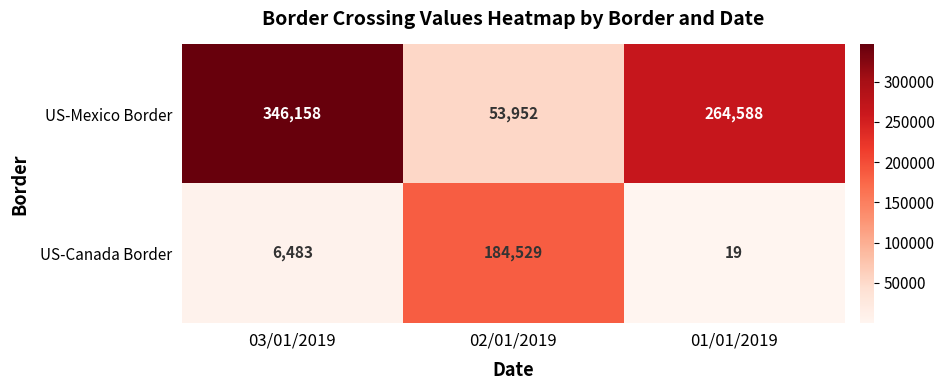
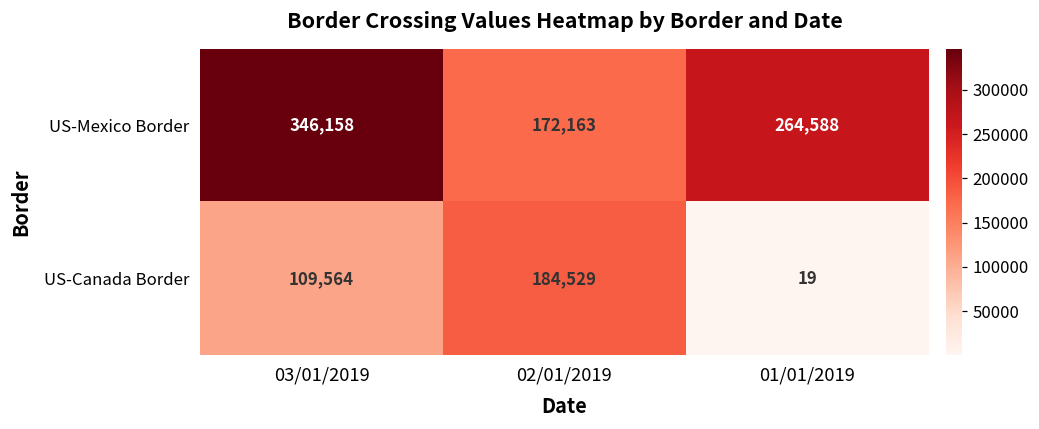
US-Mexico Border, 02/01/2019: 53,952 -> 172,163
US-Canada Border, 03/01/2019: 6,483 -> 109,564
